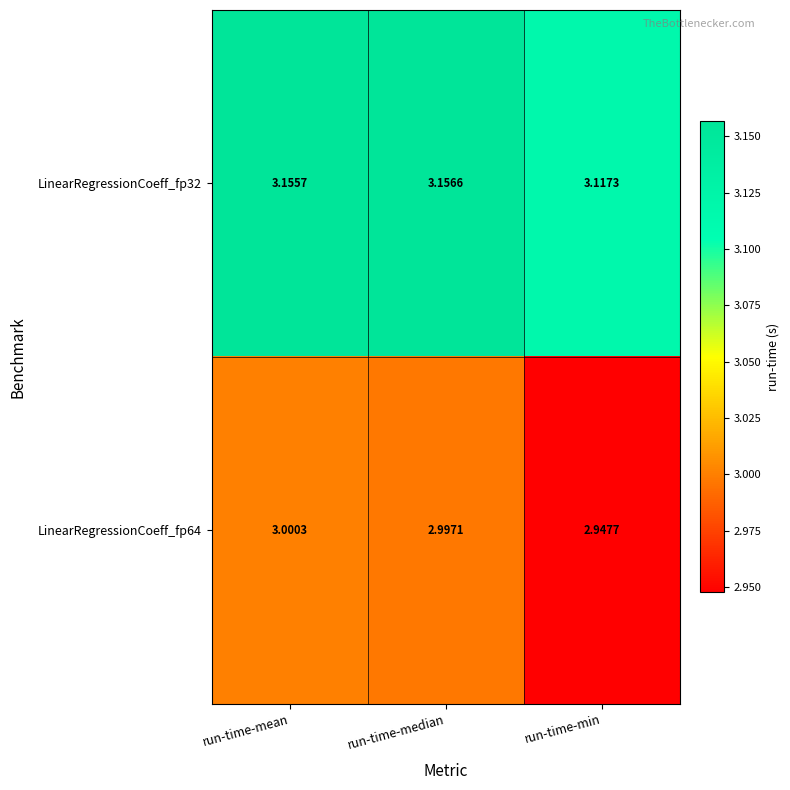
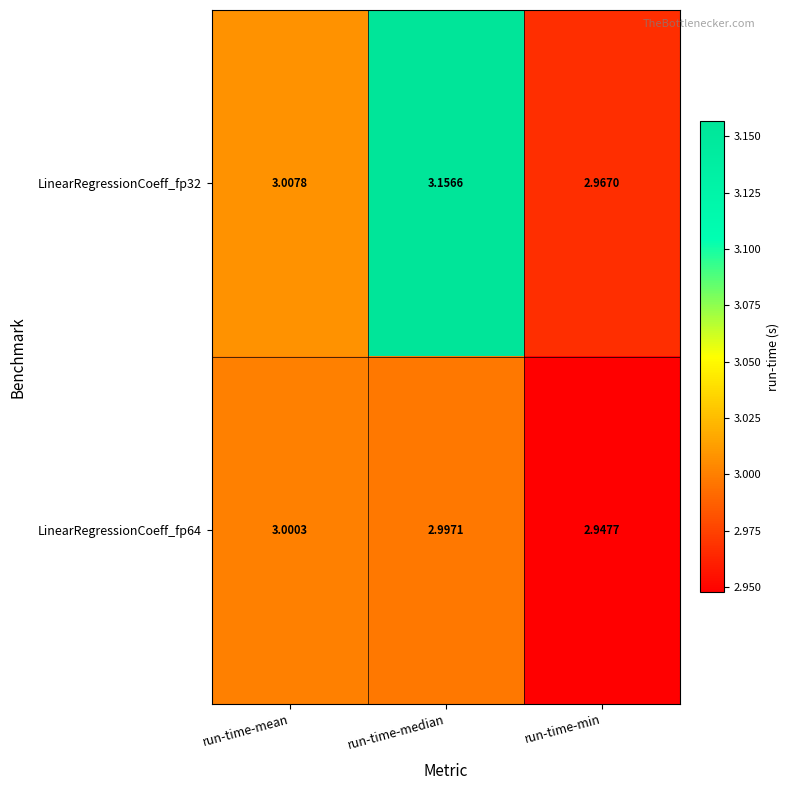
LinearRegressionCoeff_fp32, run-time-mean: 3.1557 -> 3.0078
LinearRegressionCoeff_fp32, run-time-min: 3.1173 -> 2.9670
